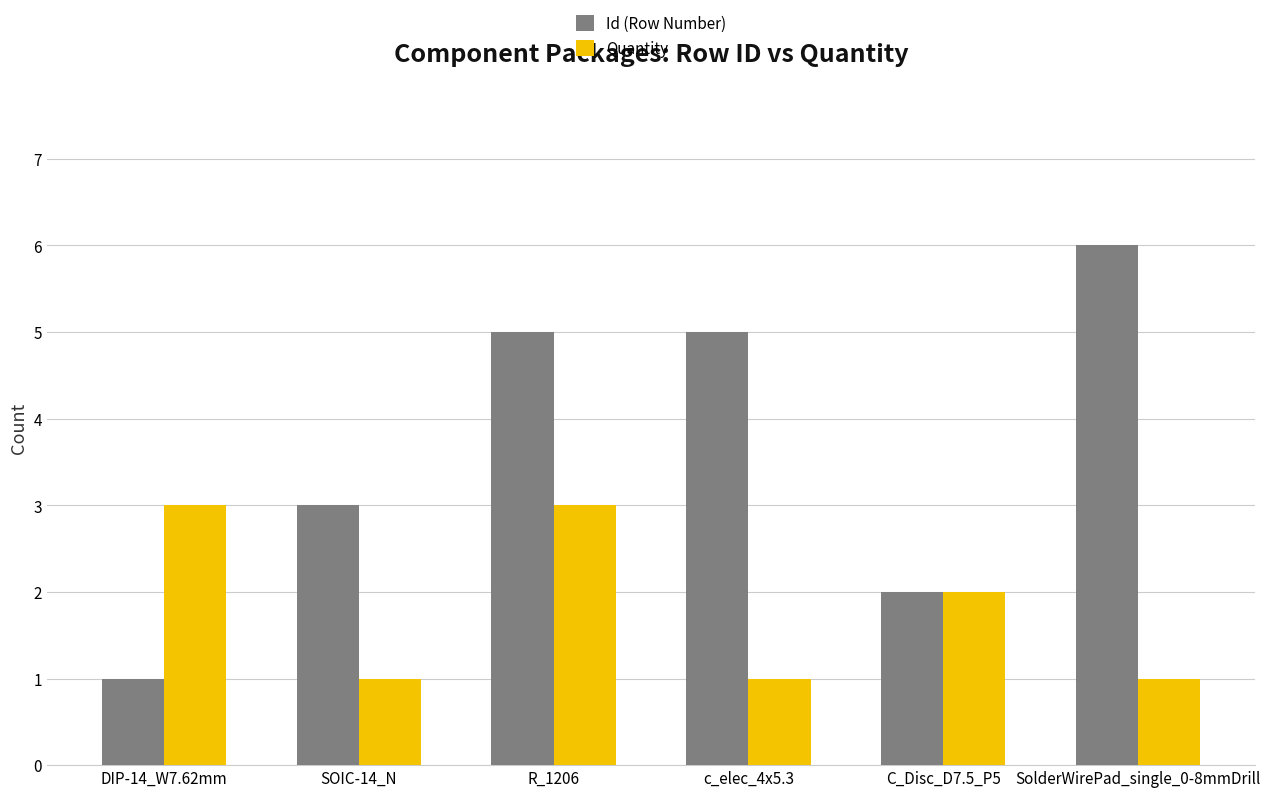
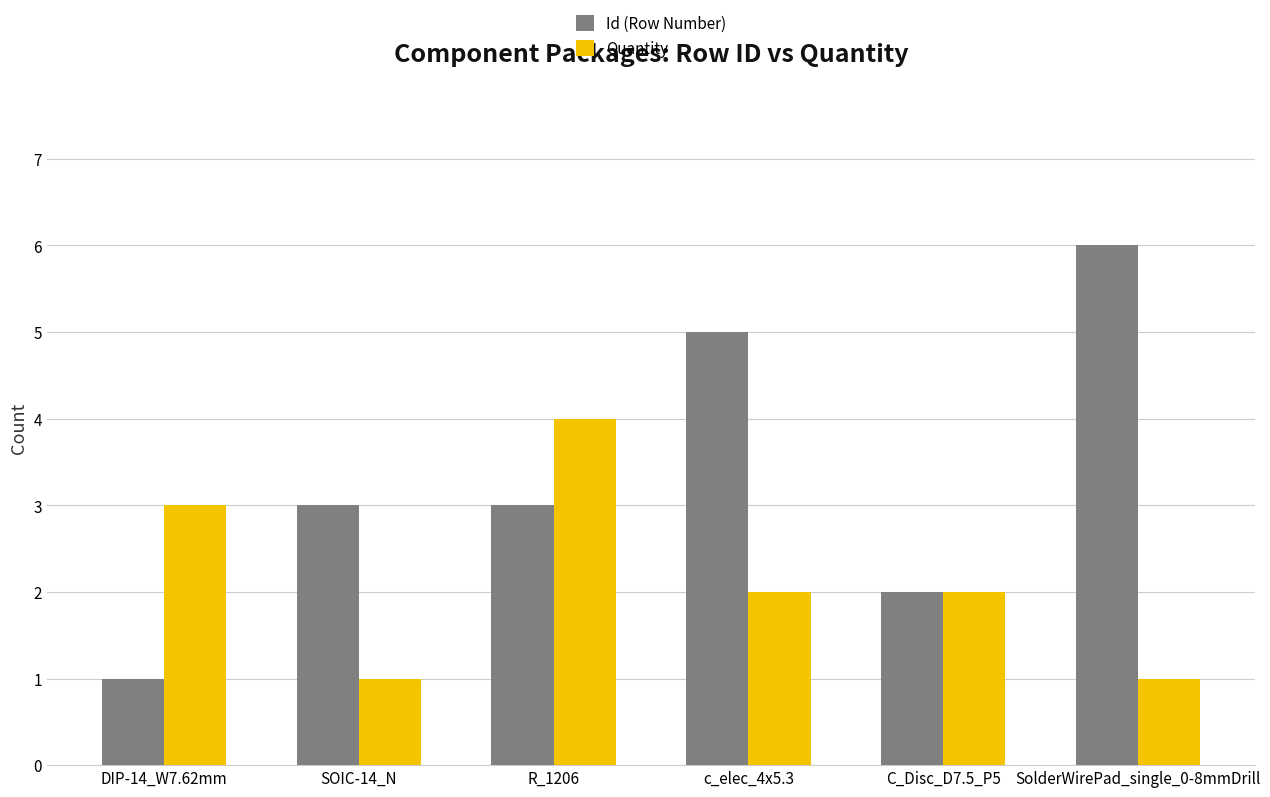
Id (Row Number), R_1206: 5 -> 3
Quantity, R_1206: 3 -> 4
Quantity, c_elec_4x5.3: 1 -> 2
